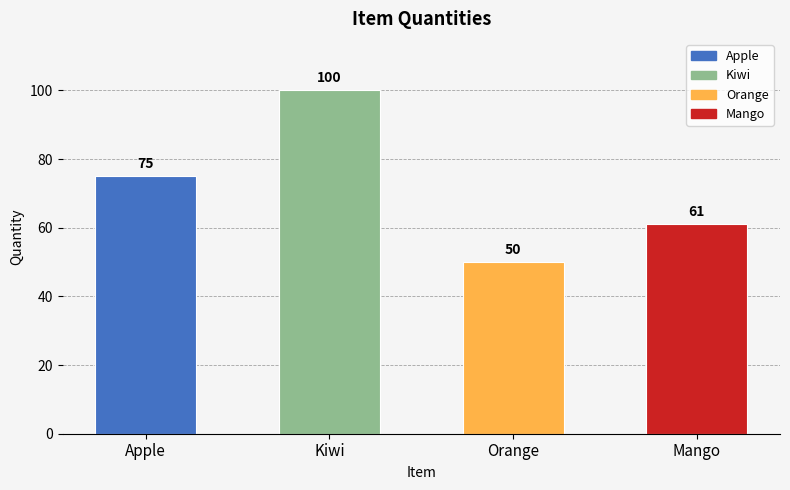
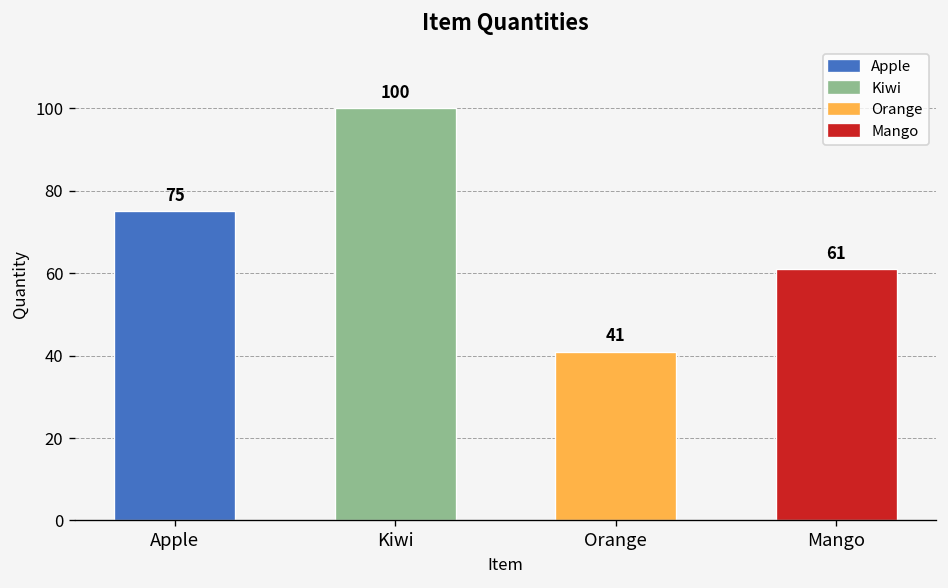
Orange: 50 -> 41
